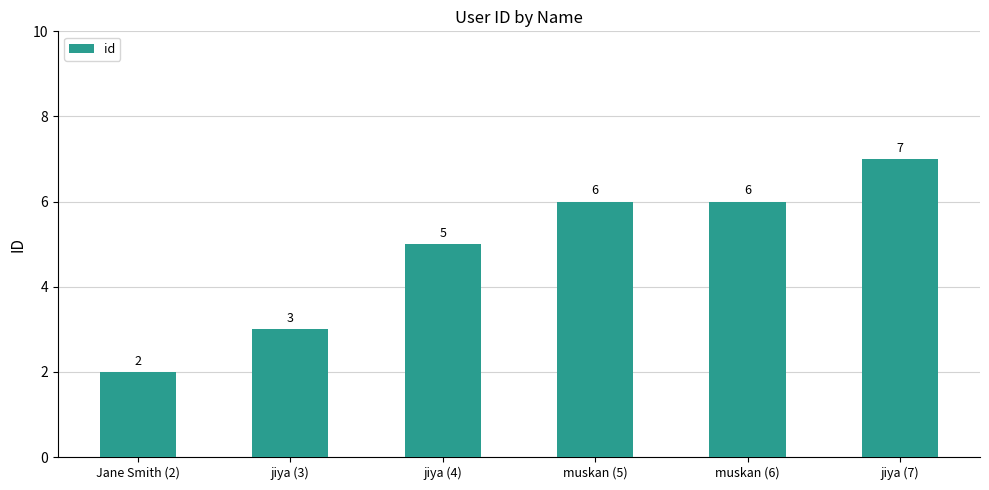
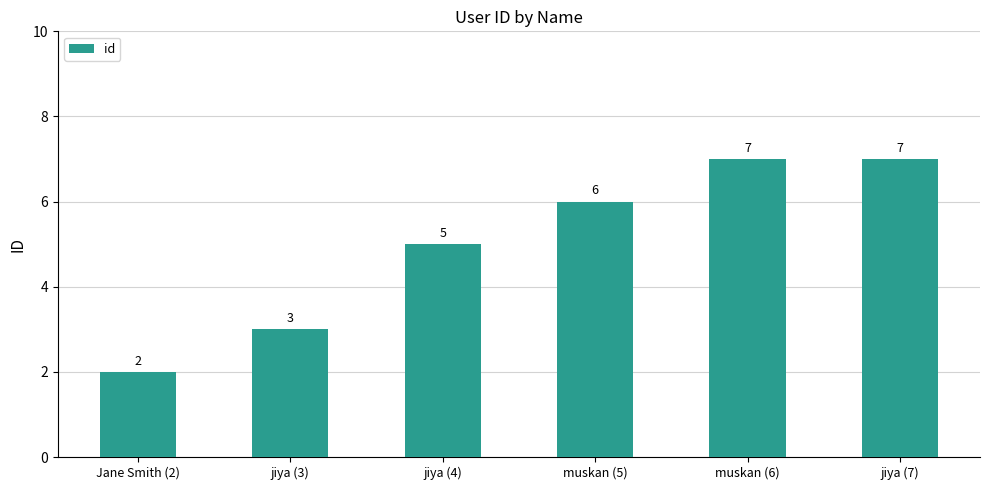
muskan (6): 6 -> 7
